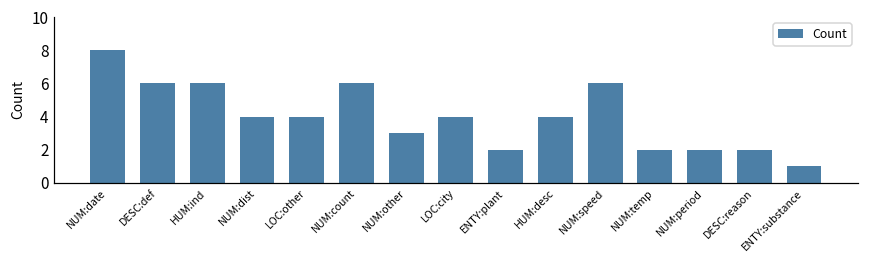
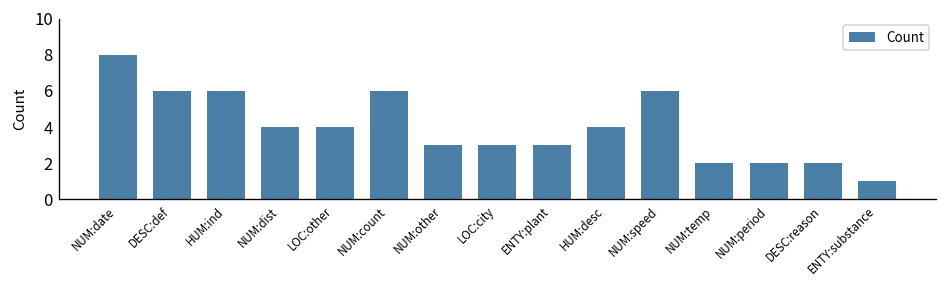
LOC:city: 4 -> 3
ENTY:plant: 2 -> 3
